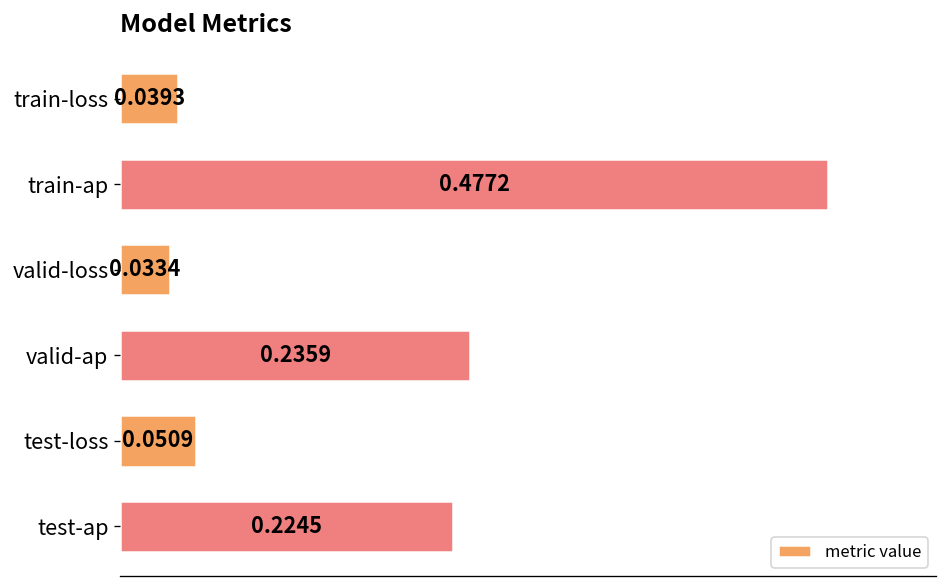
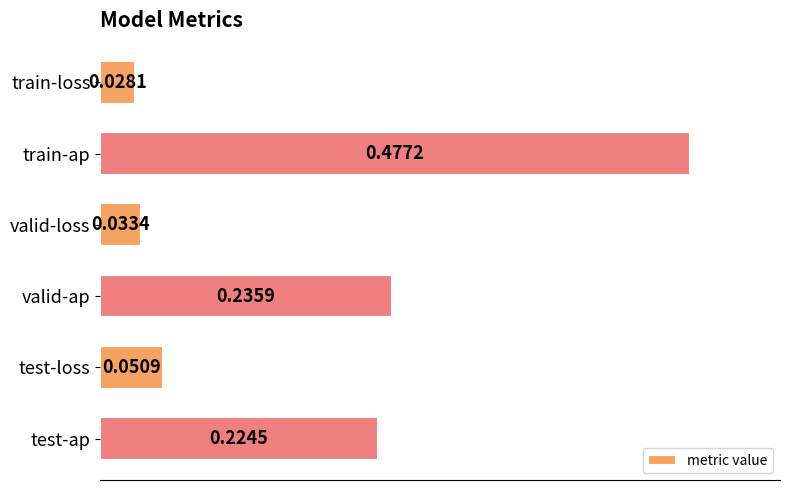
train-loss: 0.0393 -> 0.0281
